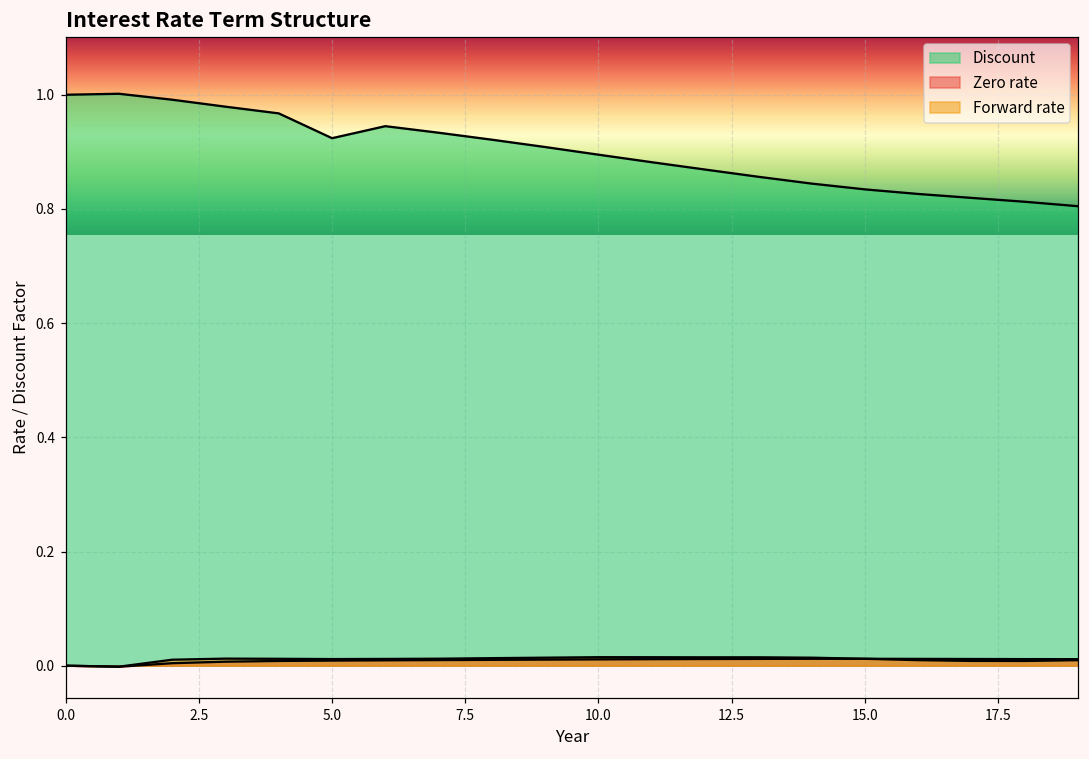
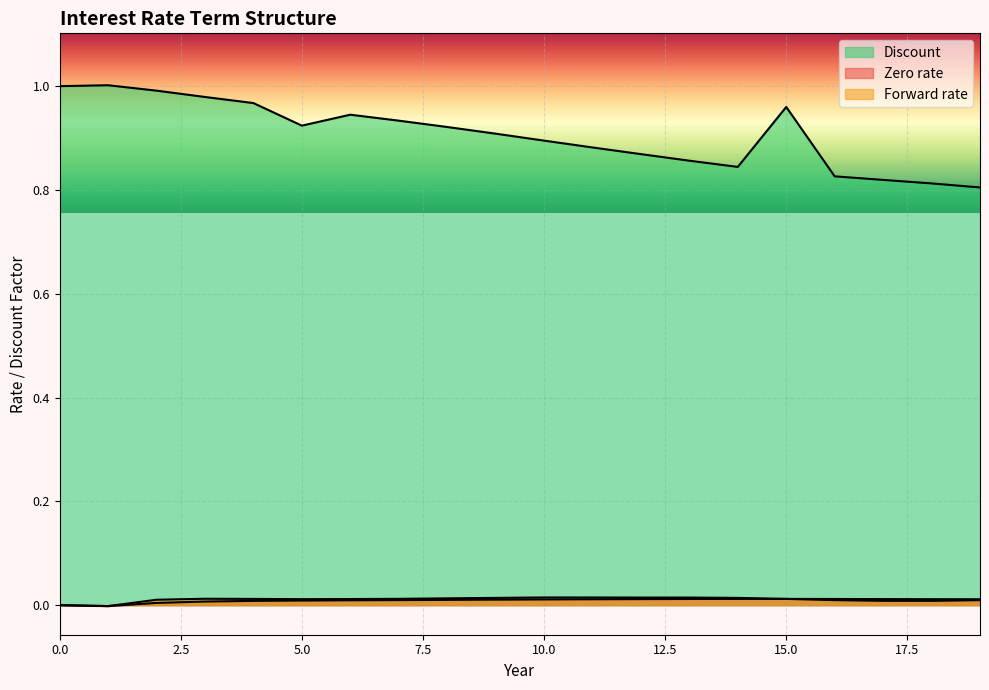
Discount, 15.0: 0.83 -> 0.96
